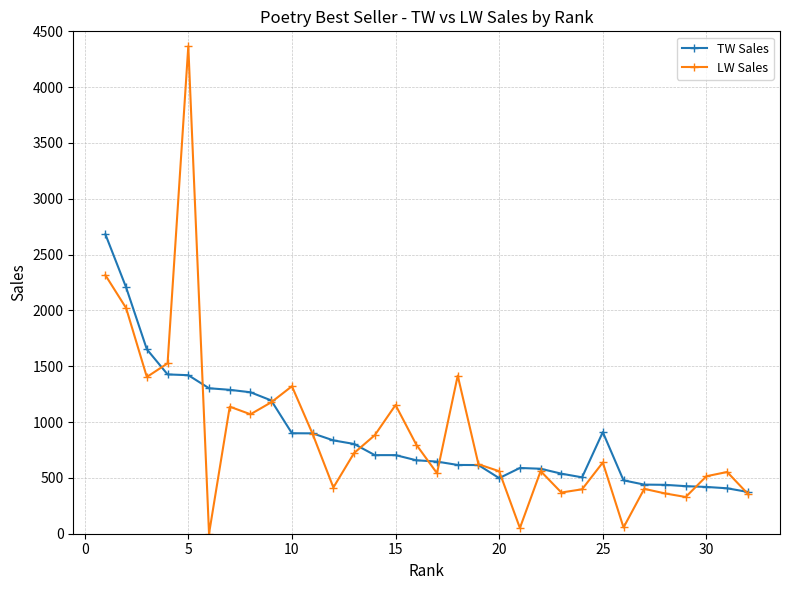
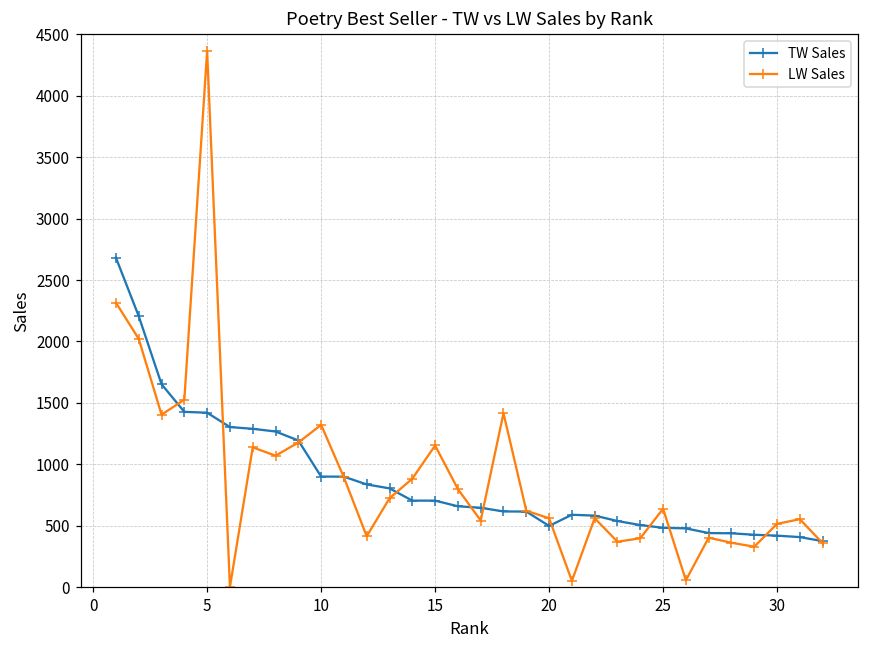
TW Sales, 25: 910 -> 480
